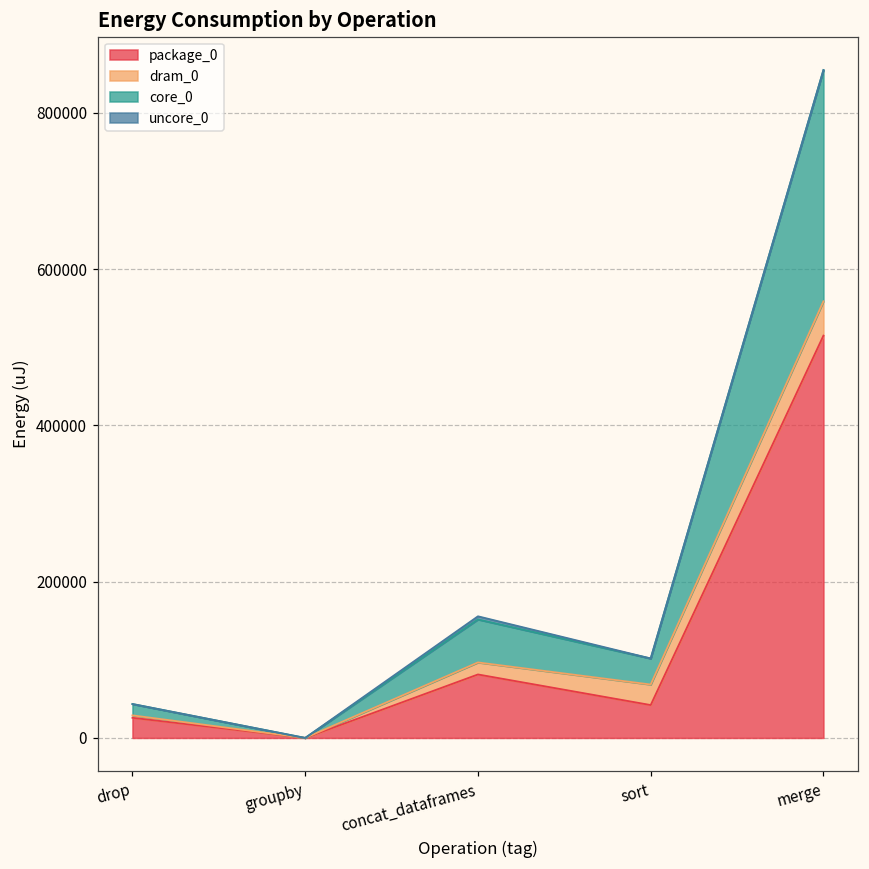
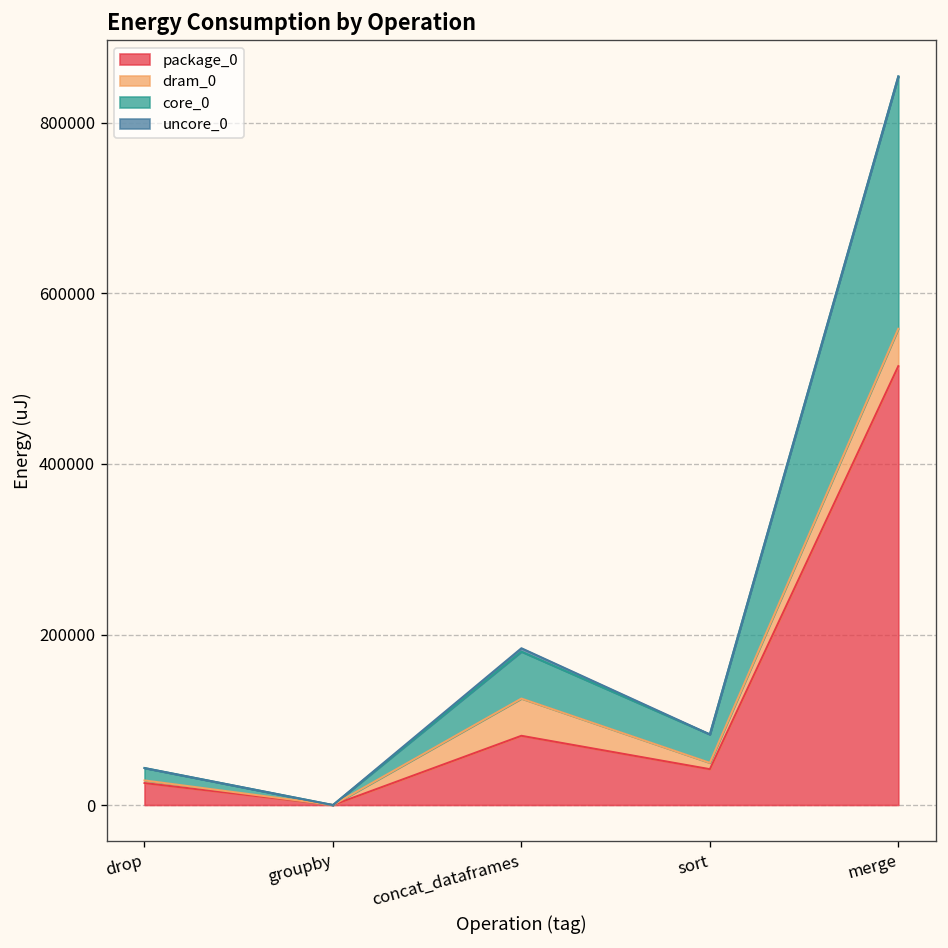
dram_0, concat_dataframes: 20000 -> 40000
dram_0, sort: 30000 -> 10000
